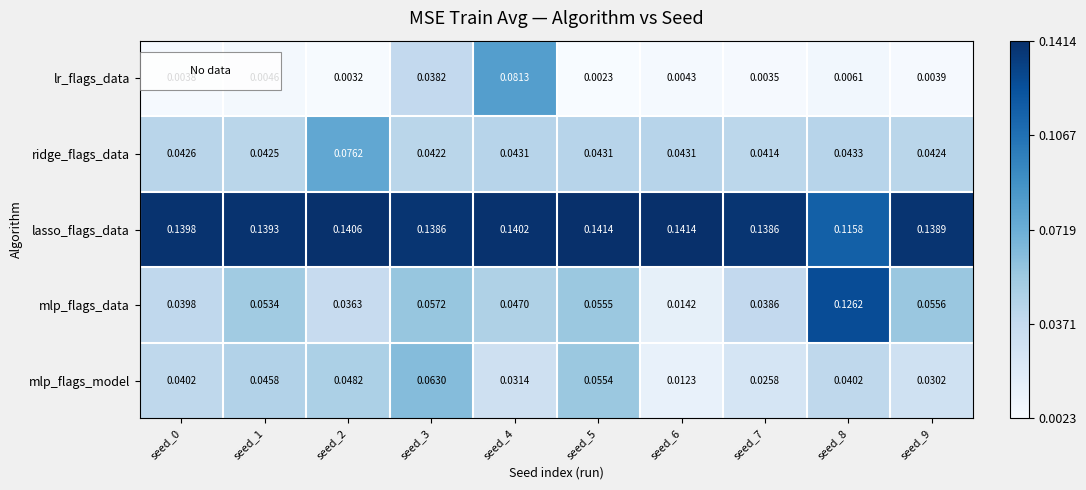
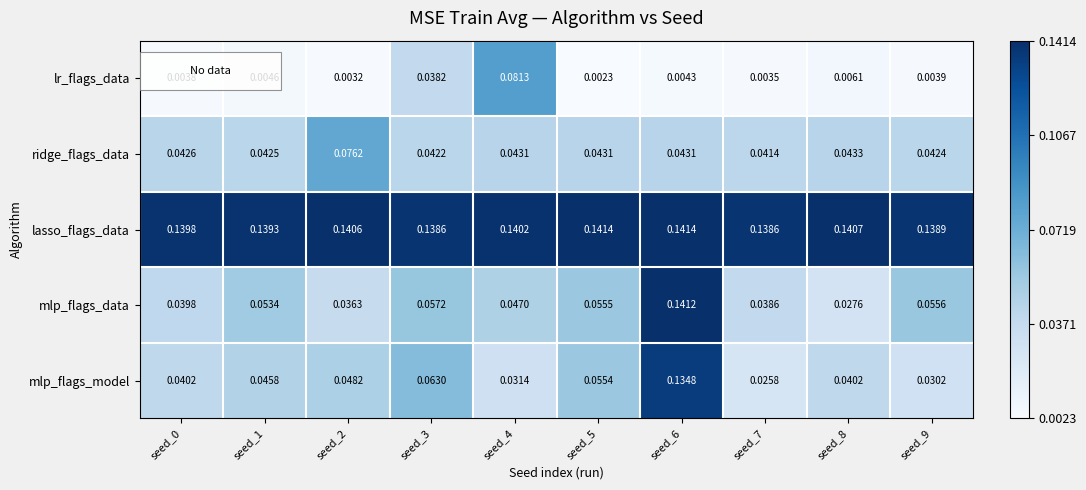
lasso_flags_data, seed_8: 0.1158 -> 0.1407
mlp_flags_data, seed_6: 0.0142 -> 0.1412
mlp_flags_data, seed_8: 0.1262 -> 0.0276
mlp_flags_model, seed_6: 0.0123 -> 0.1348
